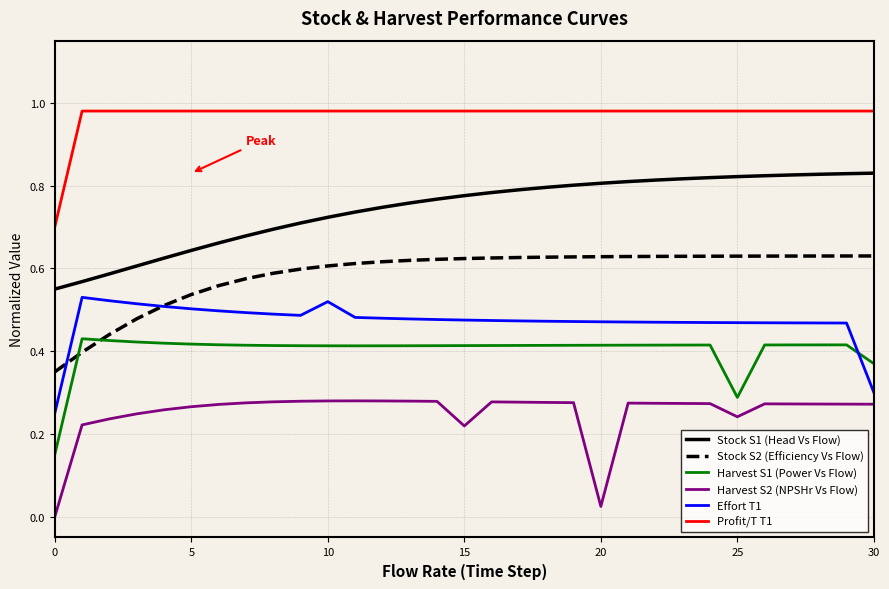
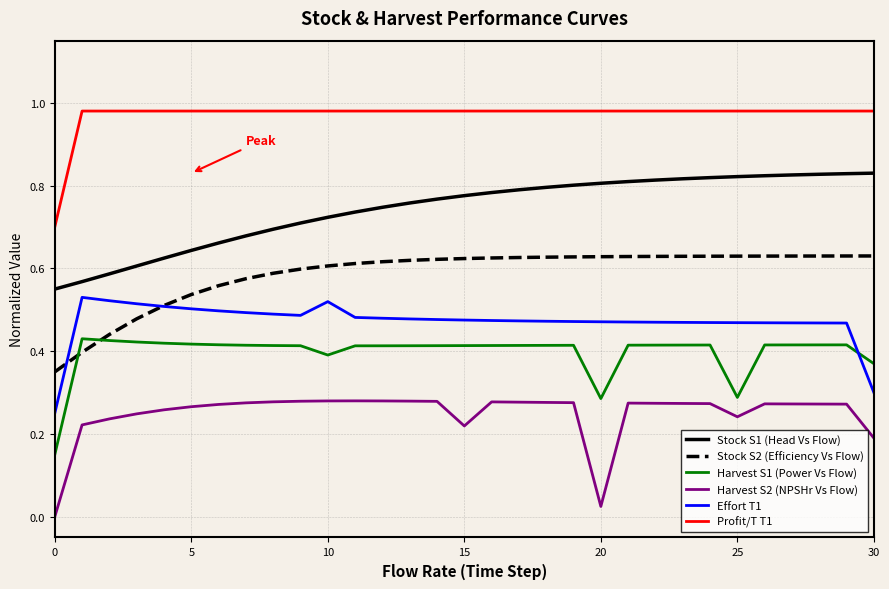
Harvest S1 (Power Vs Flow), 10: 0.41 -> 0.39
Harvest S1 (Power Vs Flow), 20: 0.41 -> 0.29
Harvest S2 (NPSHr Vs Flow), 30: 0.27 -> 0.19
